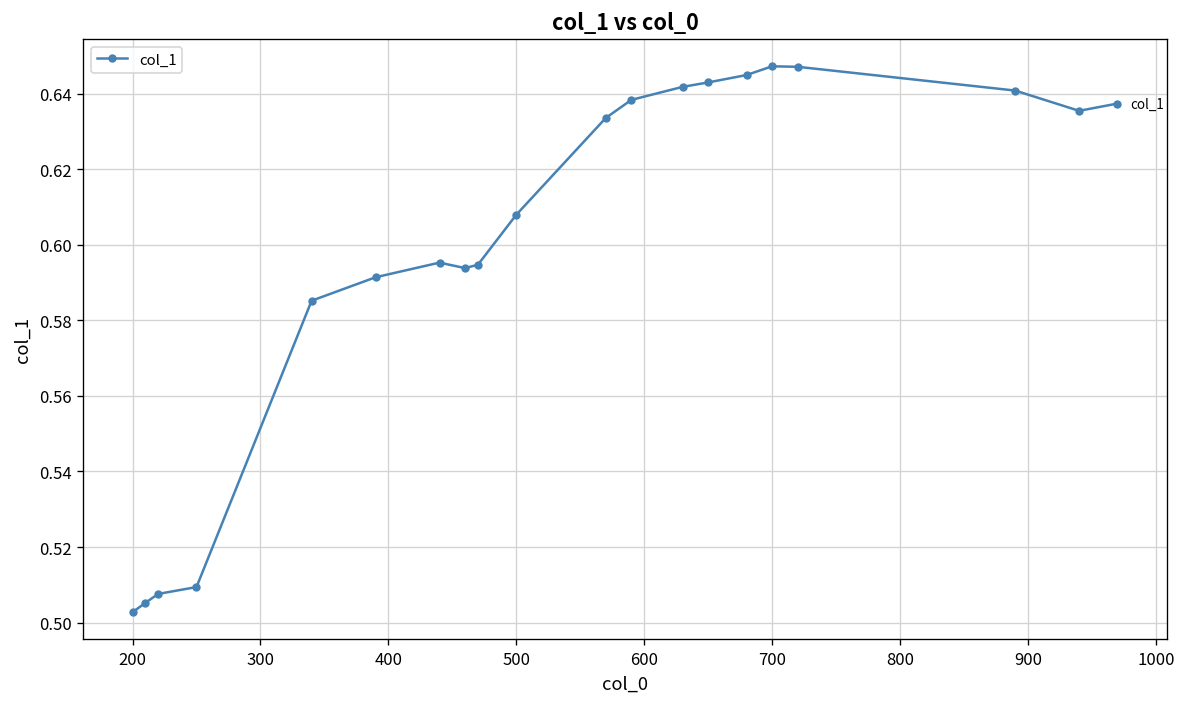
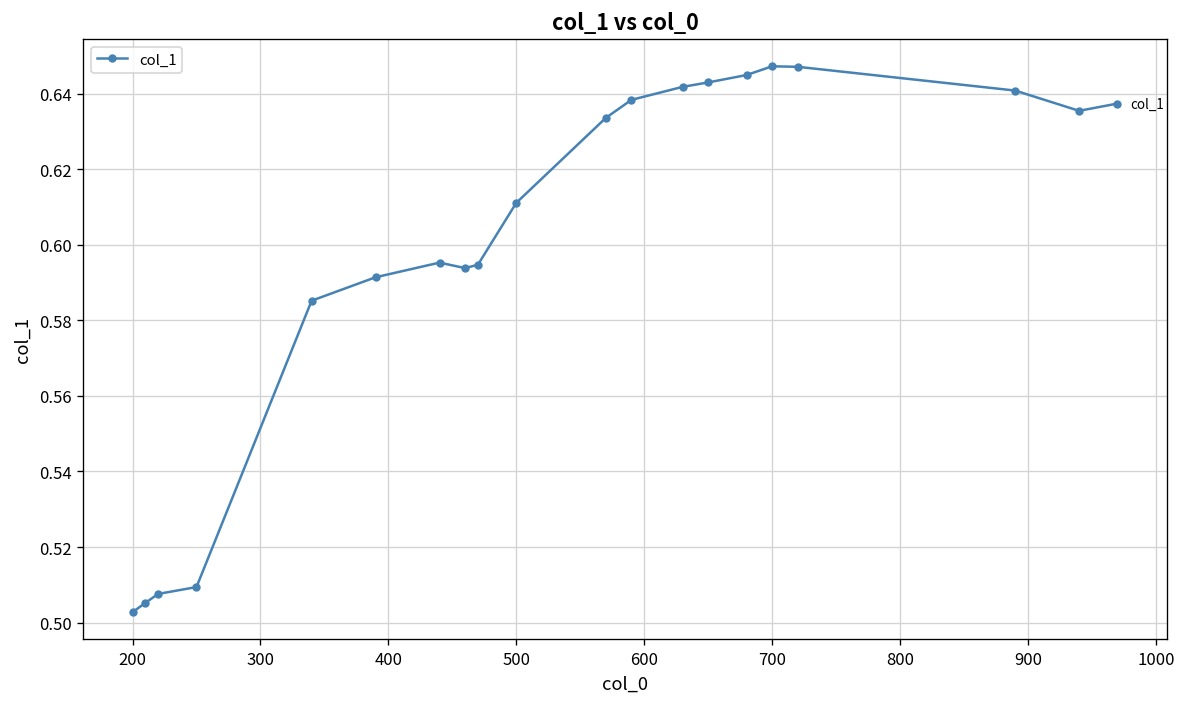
500: 0.608 -> 0.611
